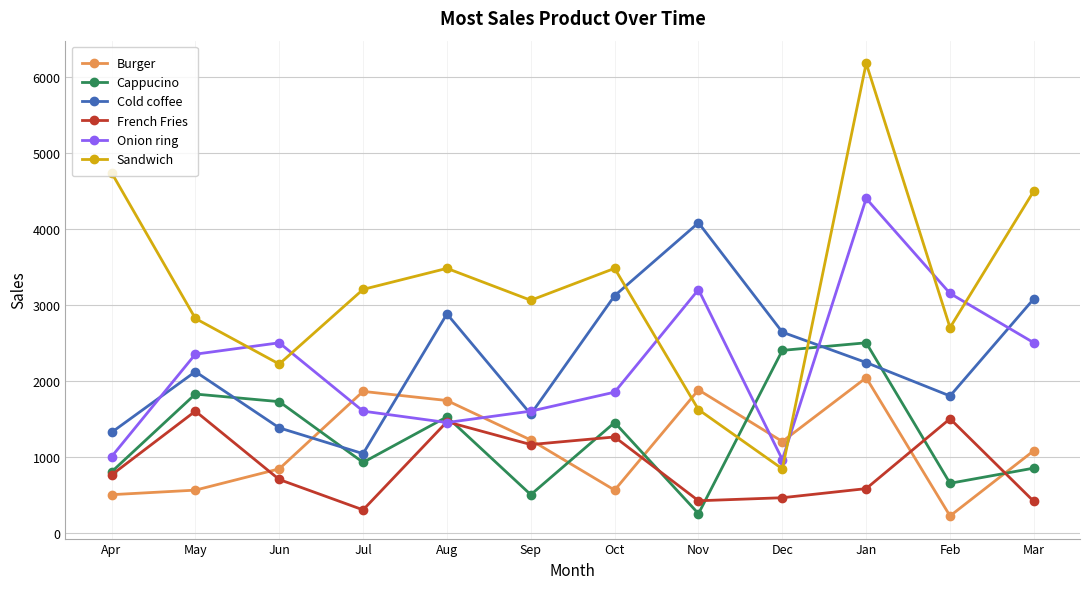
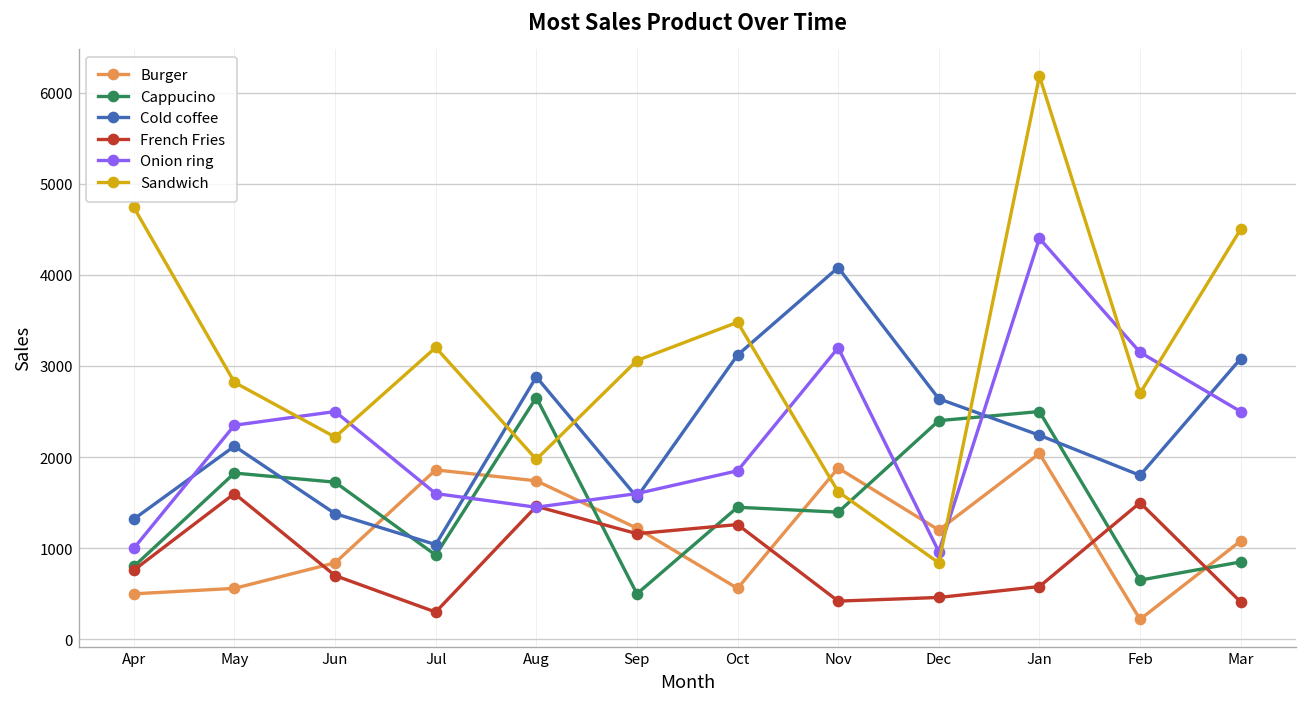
Cappucino, Aug: 1500 -> 2700
Sandwich, Aug: 3500 -> 2000
Cappucino, Nov: 300 -> 1400
